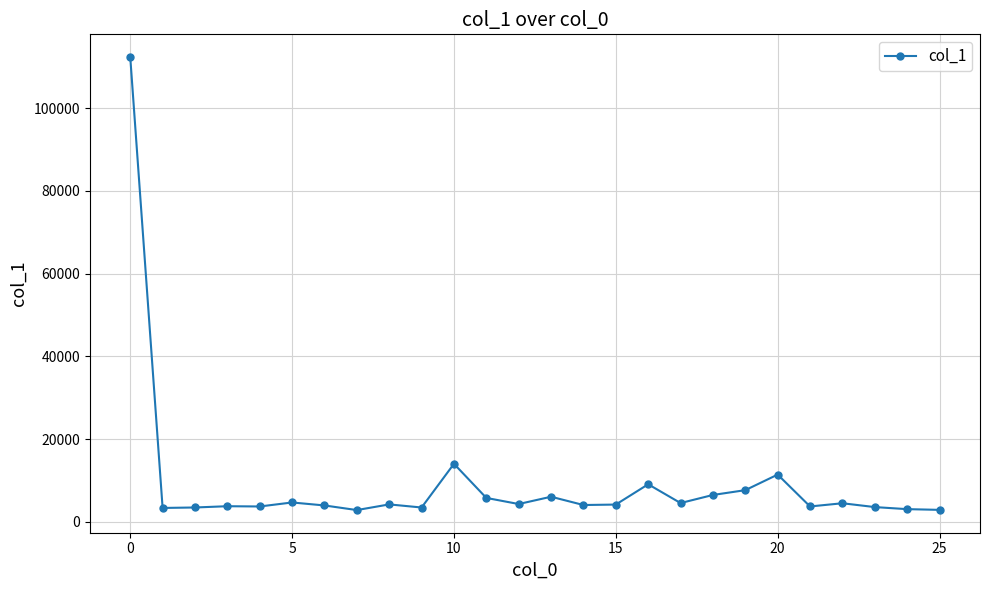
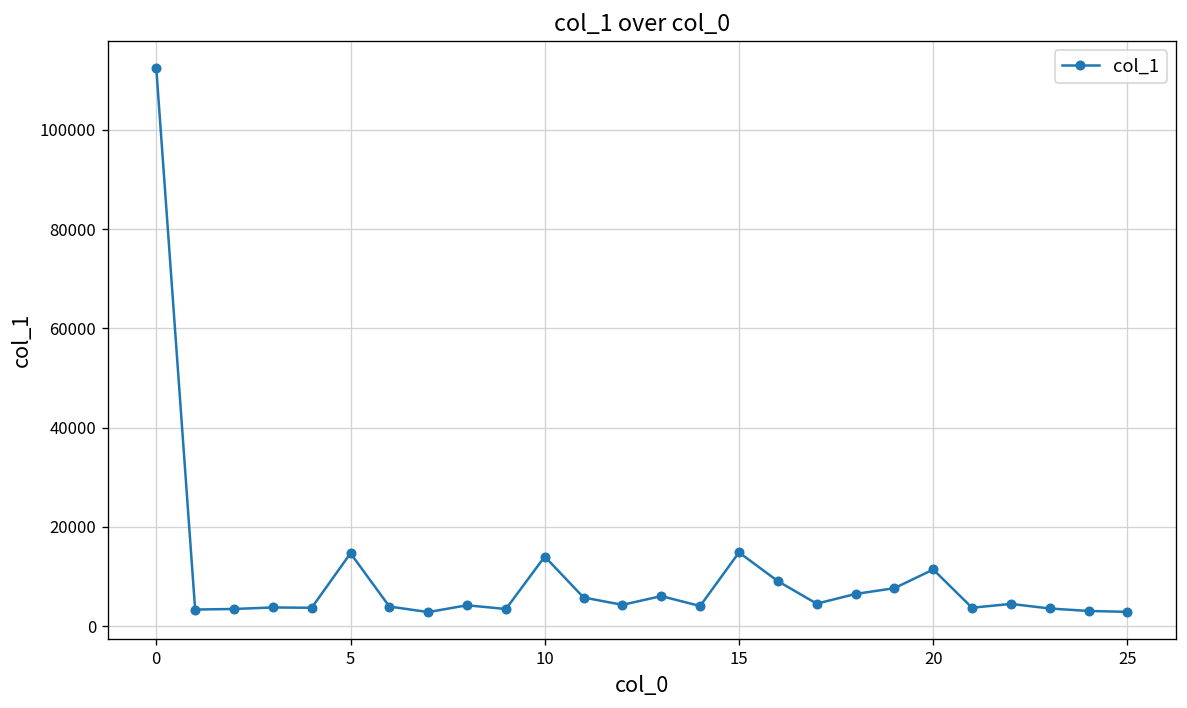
5: 5000 -> 15000
15: 4000 -> 15000
